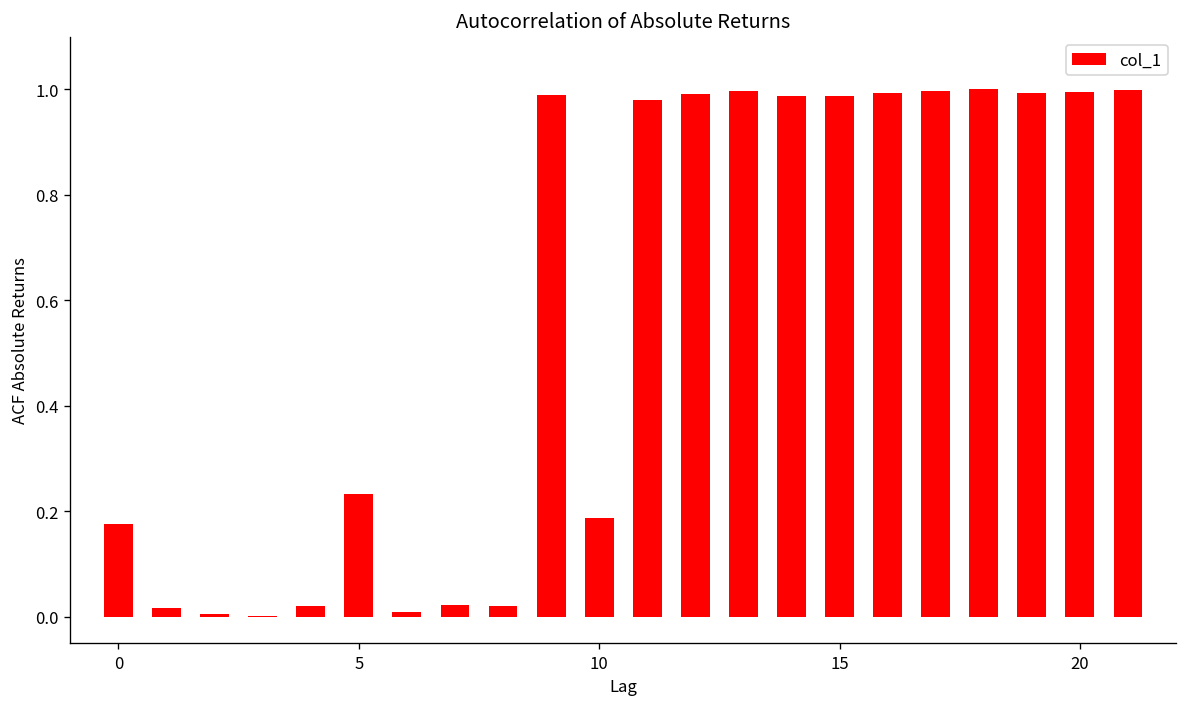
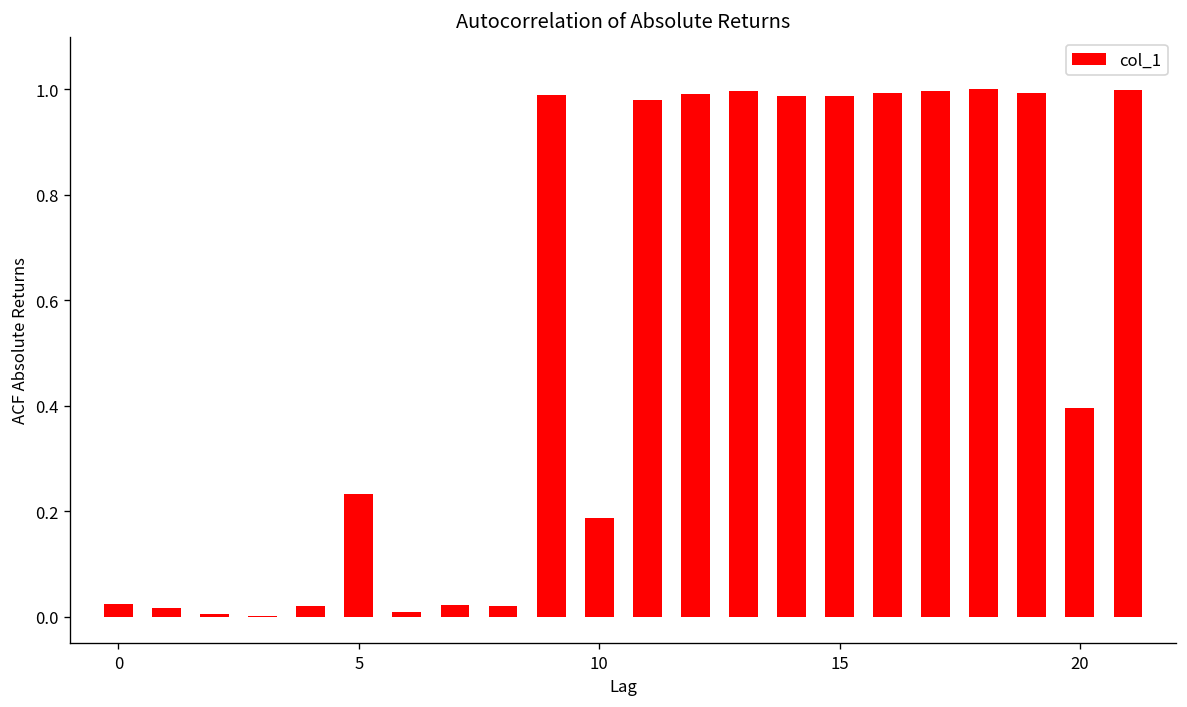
0: 0.18 -> 0.02
20: 1.00 -> 0.40
